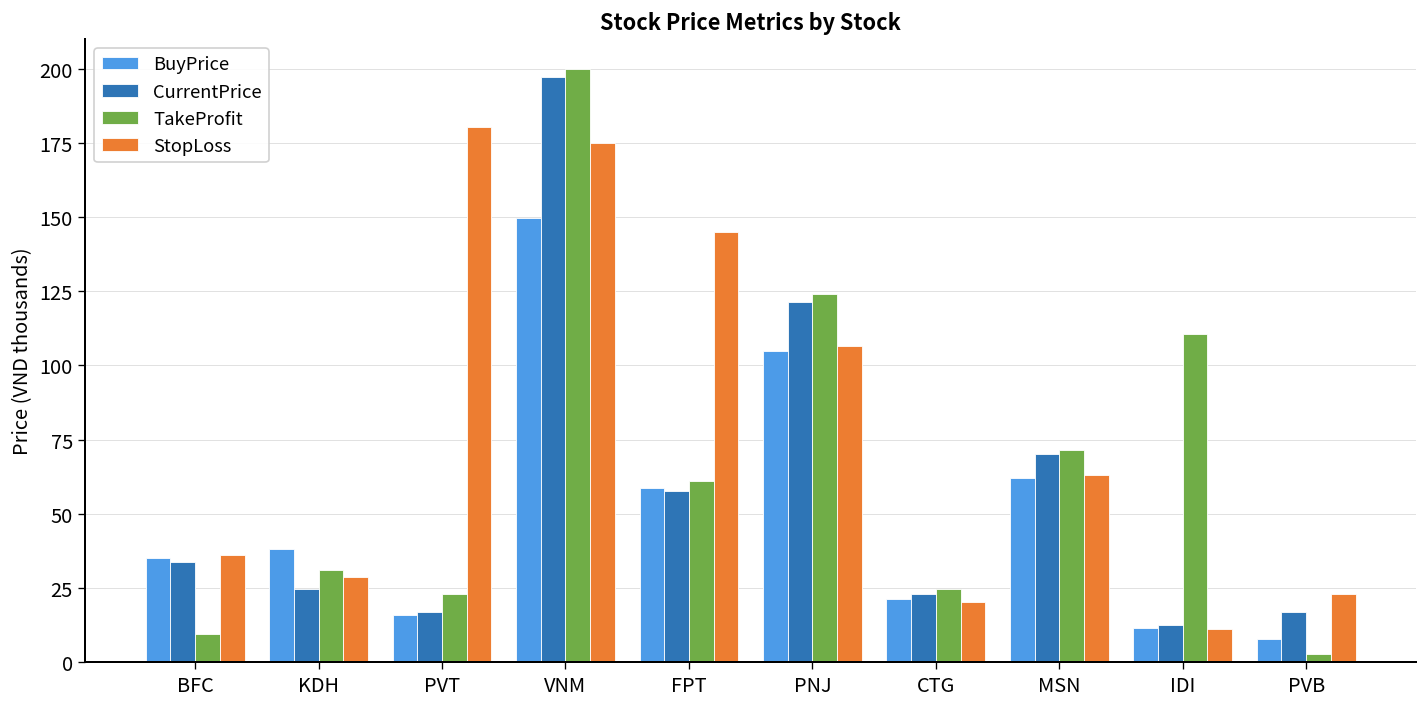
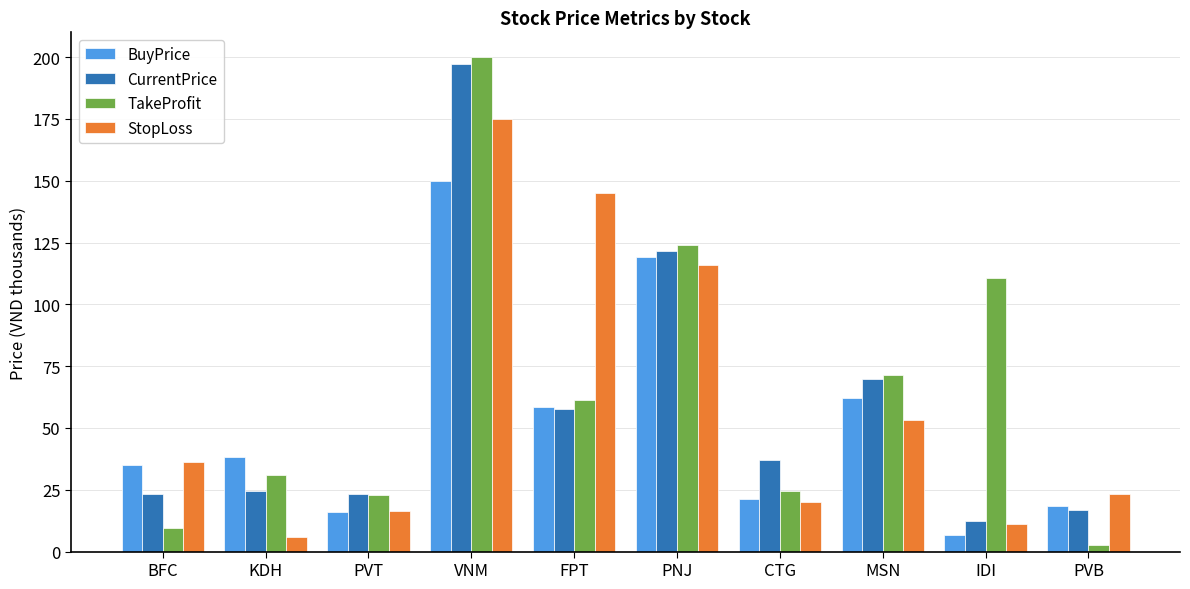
CurrentPrice, BFC: 34 -> 23
StopLoss, KDH: 29 -> 6
CurrentPrice, PVT: 17 -> 23
StopLoss, PVT: 180 -> 16
BuyPrice, PNJ: 105 -> 119
StopLoss, PNJ: 107 -> 116
CurrentPrice, CTG: 23 -> 37
StopLoss, MSN: 63 -> 53
BuyPrice, IDI: 11 -> 7
BuyPrice, PVB: 8 -> 18
